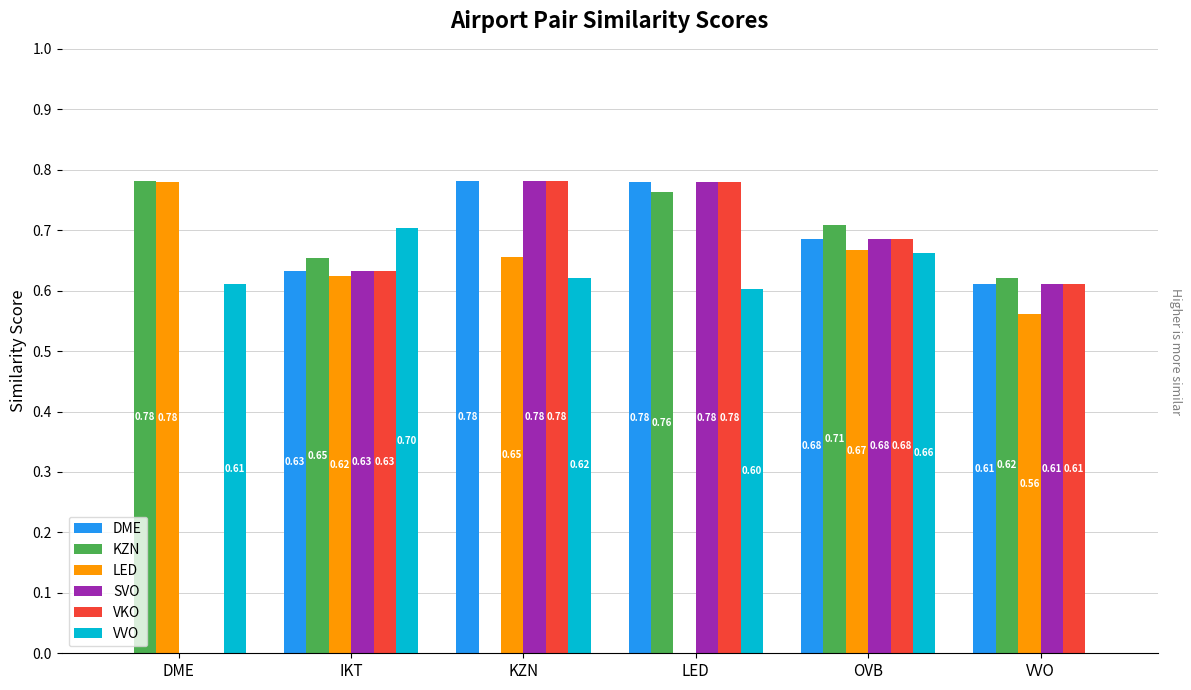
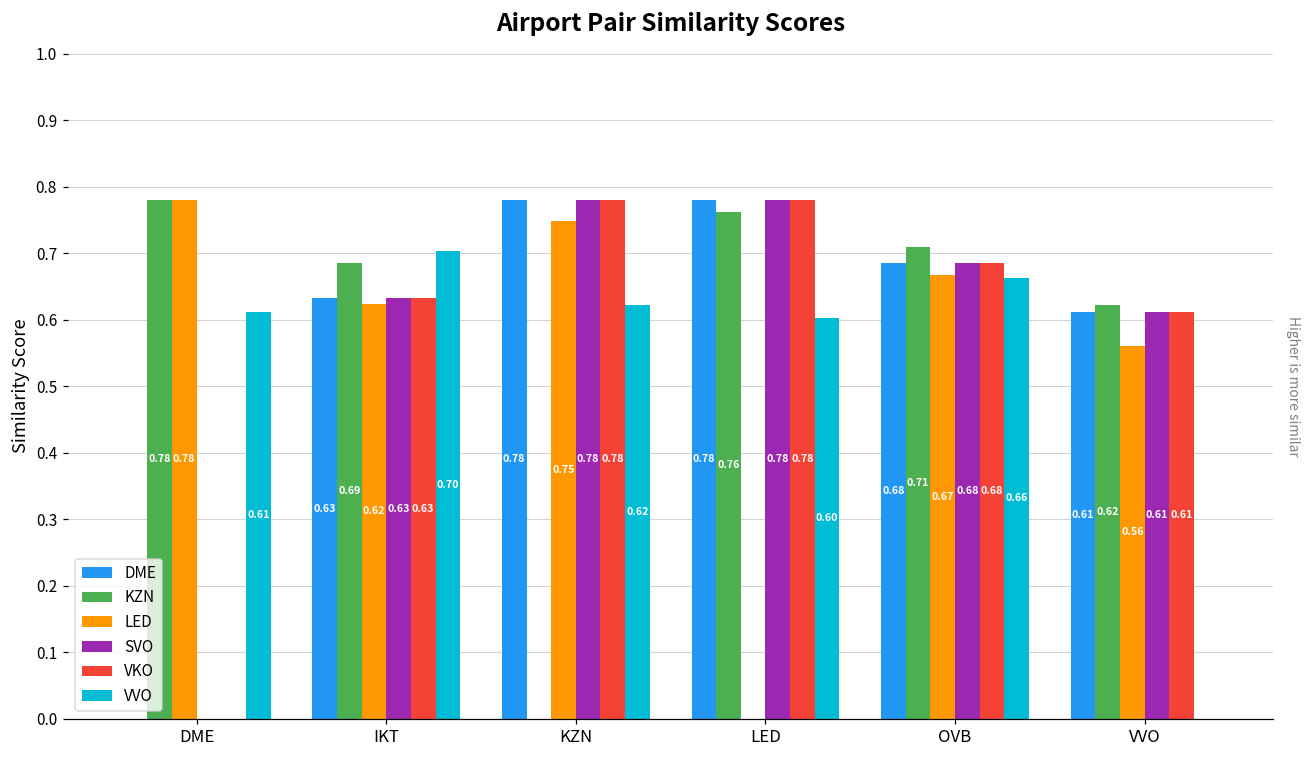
KZN, IKT: 0.65 -> 0.69
LED, KZN: 0.65 -> 0.75
